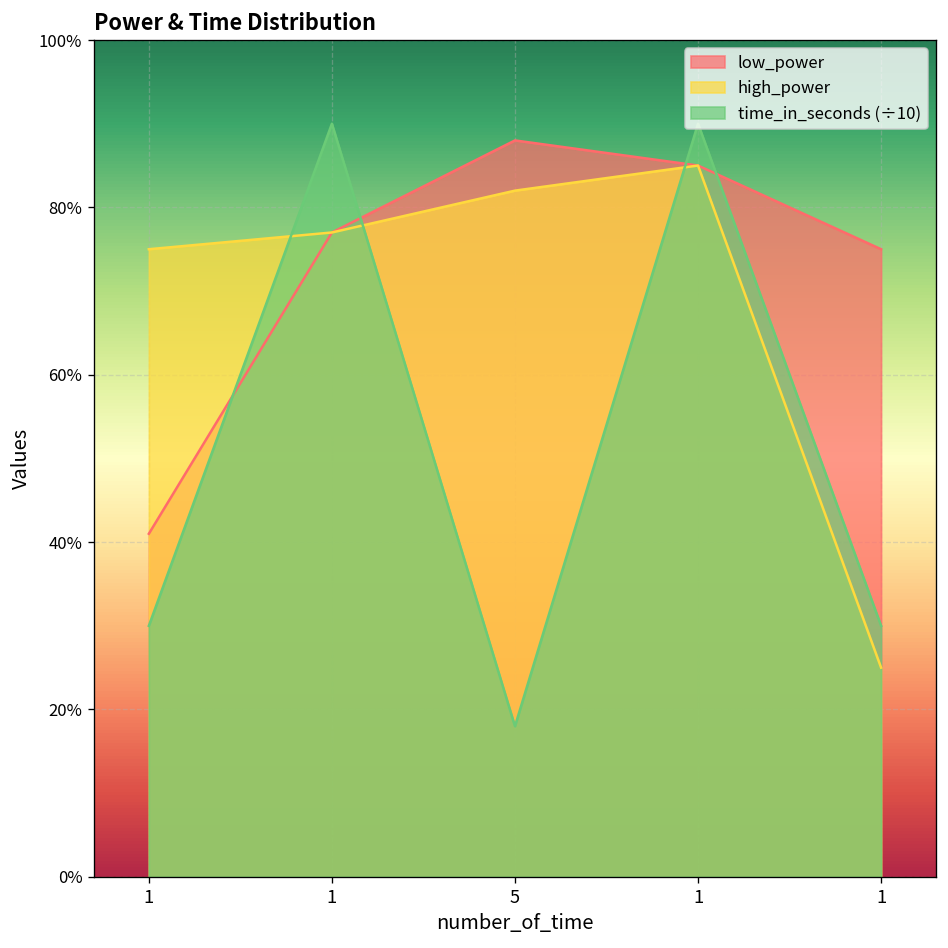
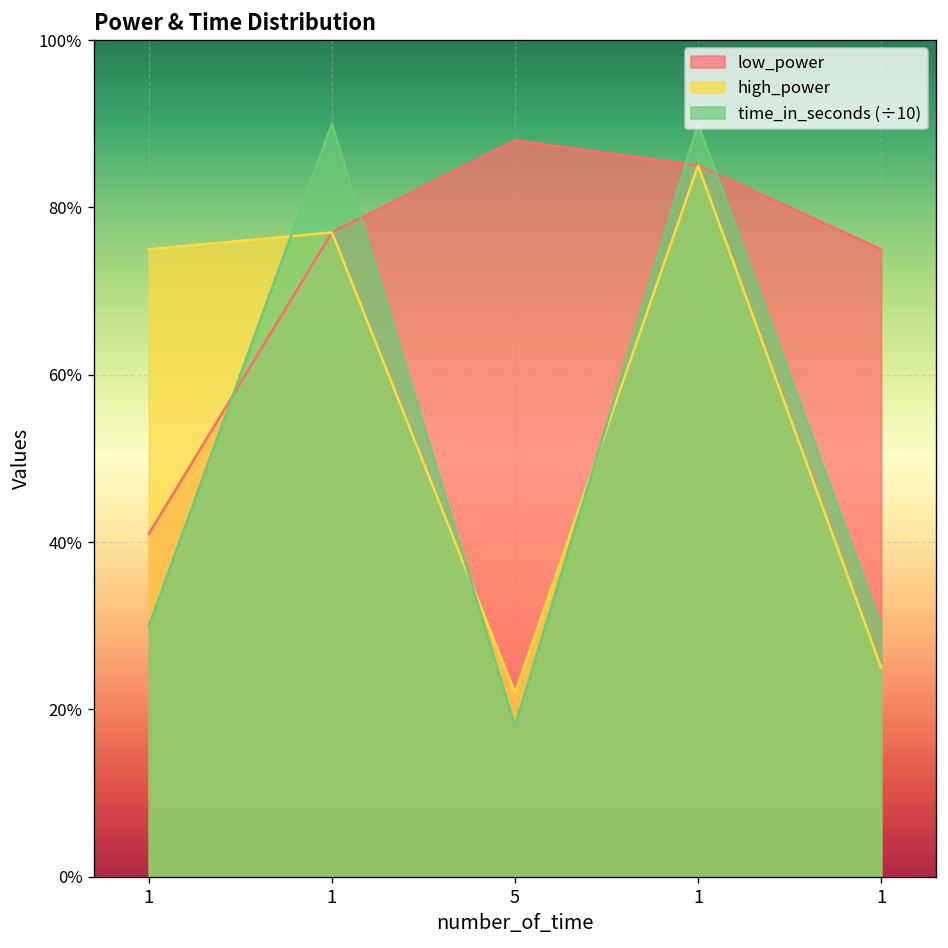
high_power, 5: 82% -> 22%
